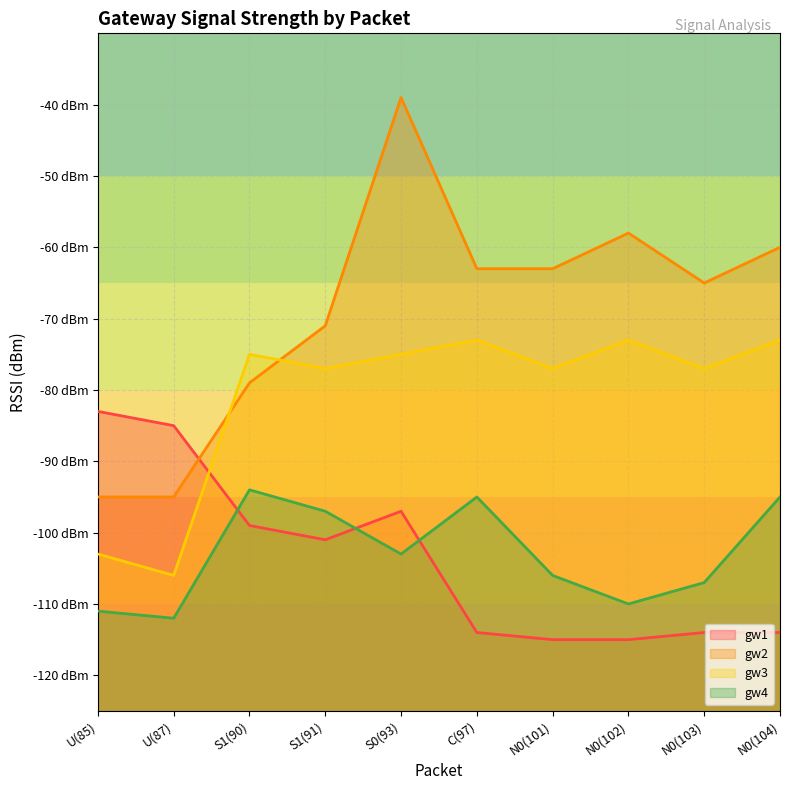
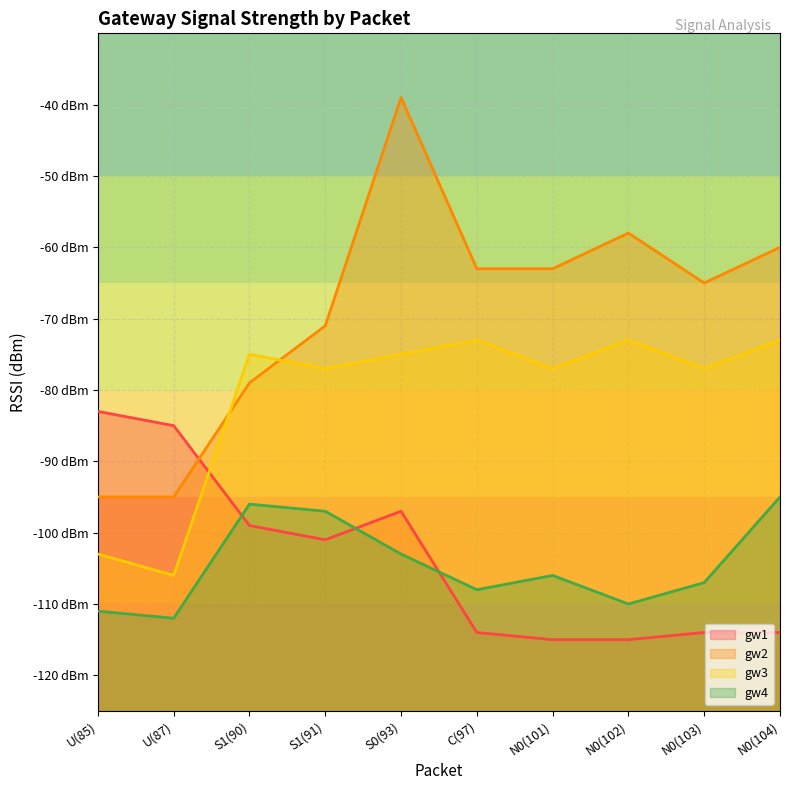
gw4, S1(90): -94 dBm -> -96 dBm
gw4, C(97): -95 dBm -> -108 dBm
